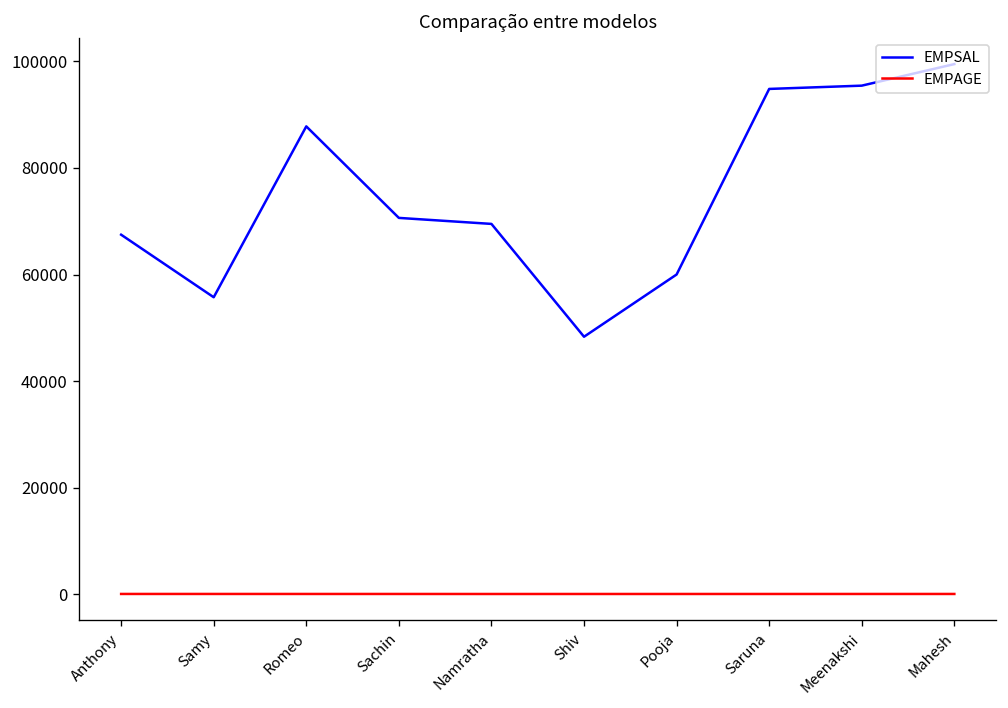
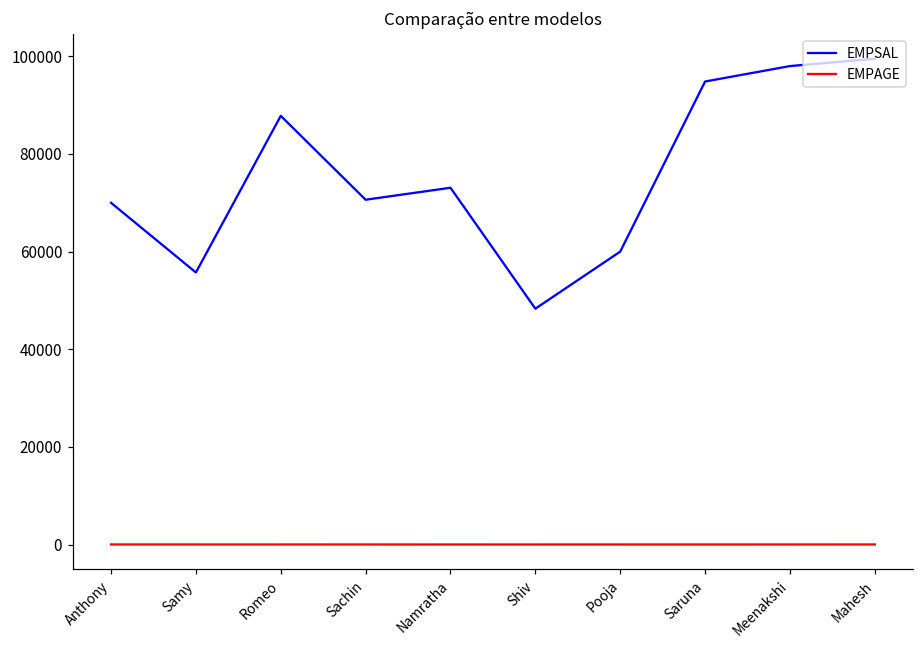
EMPSAL, Anthony: 67000 -> 70000
EMPSAL, Namratha: 70000 -> 73000
EMPSAL, Meenakshi: 95000 -> 98000
